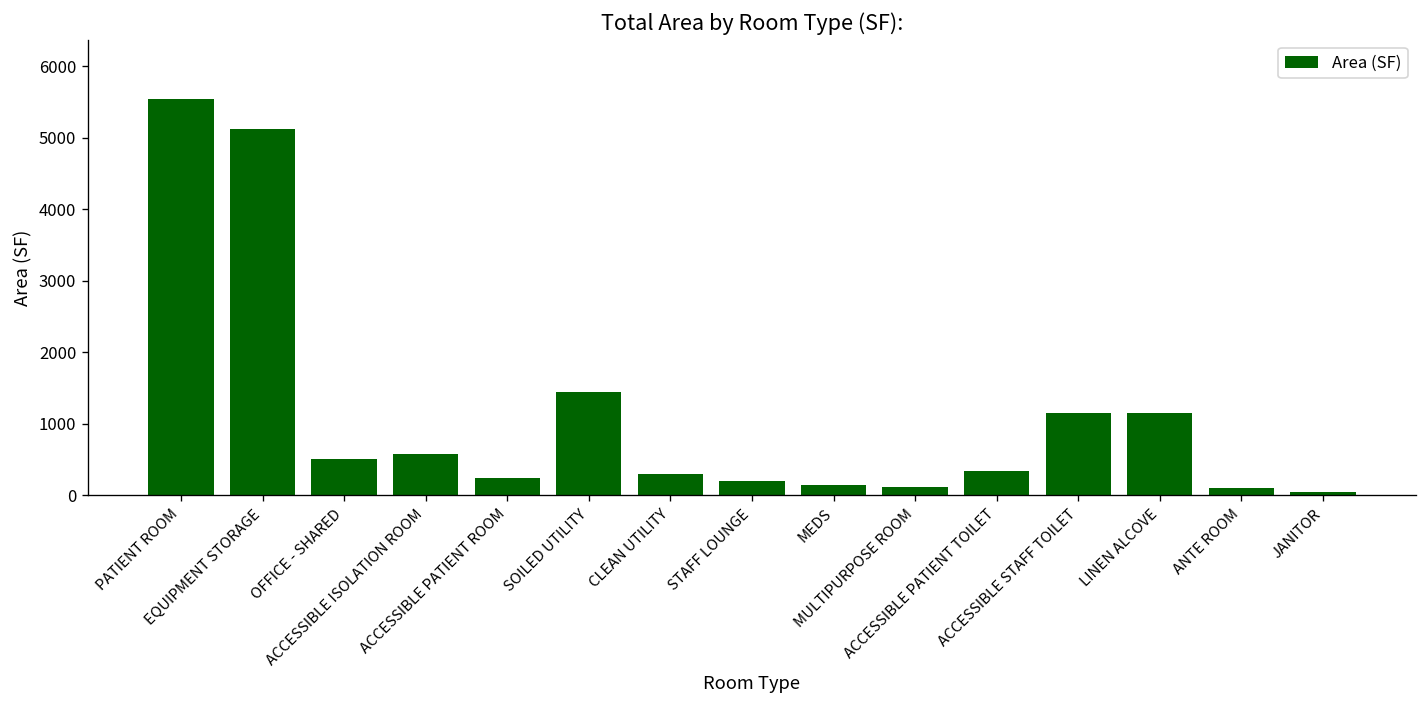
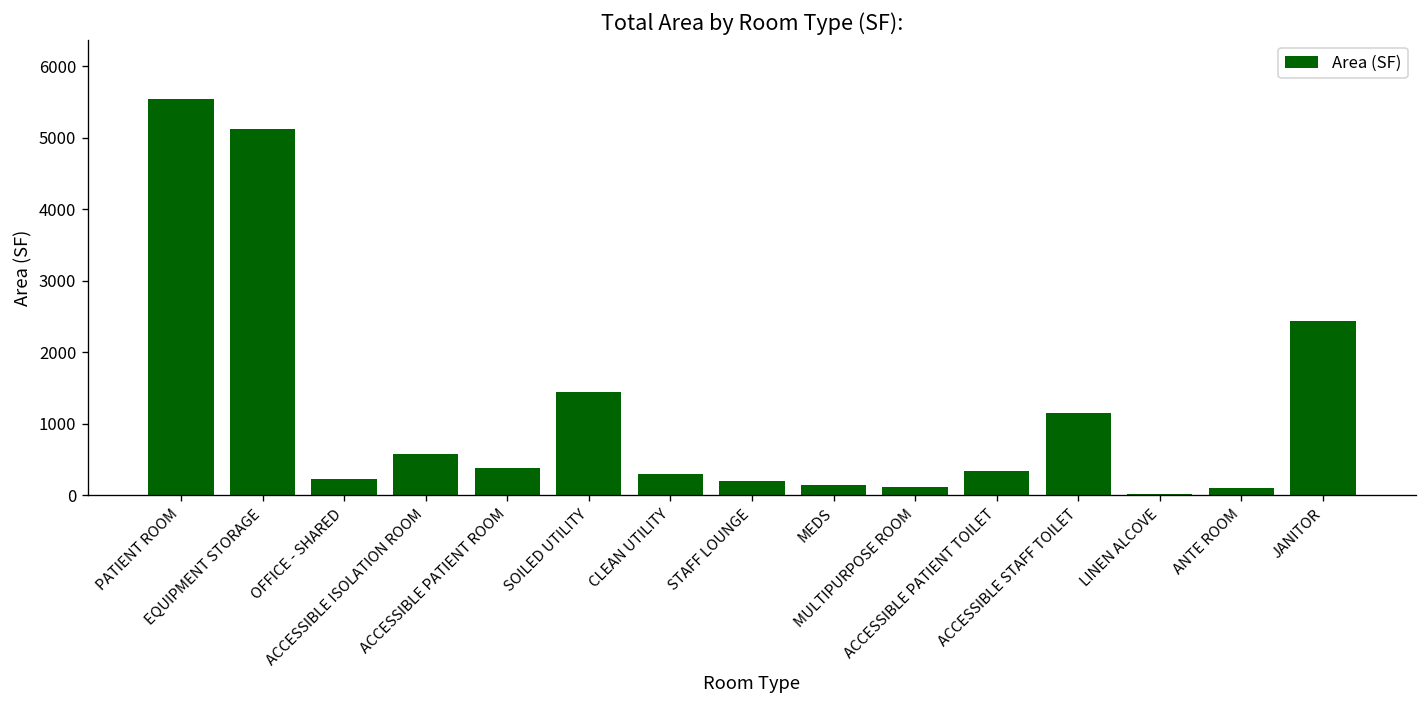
OFFICE - SHARED: 500 -> 200
ACCESSIBLE PATIENT ROOM: 200 -> 400
LINEN ALCOVE: 1200 -> 0
JANITOR: 0 -> 2400
